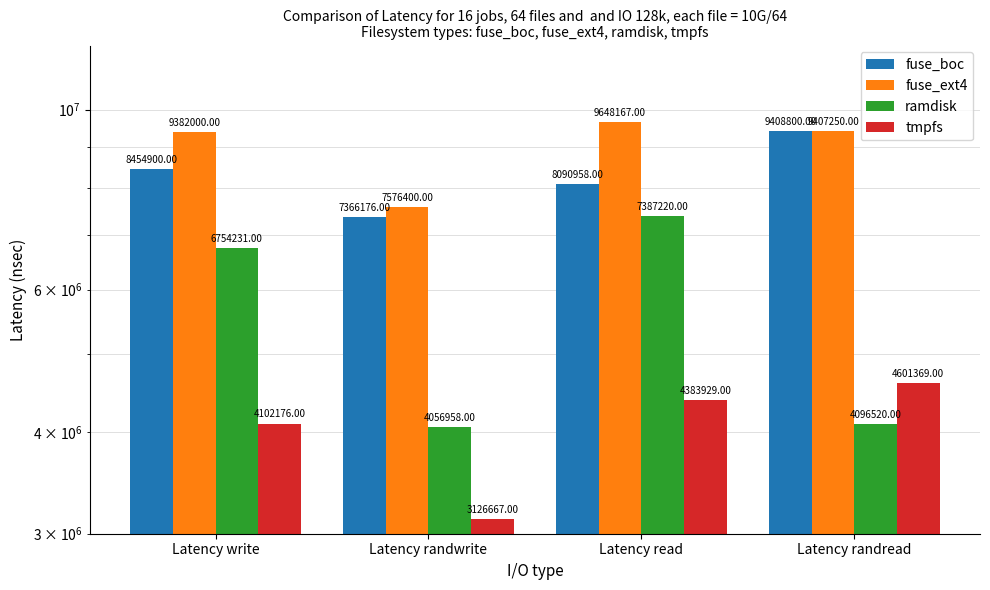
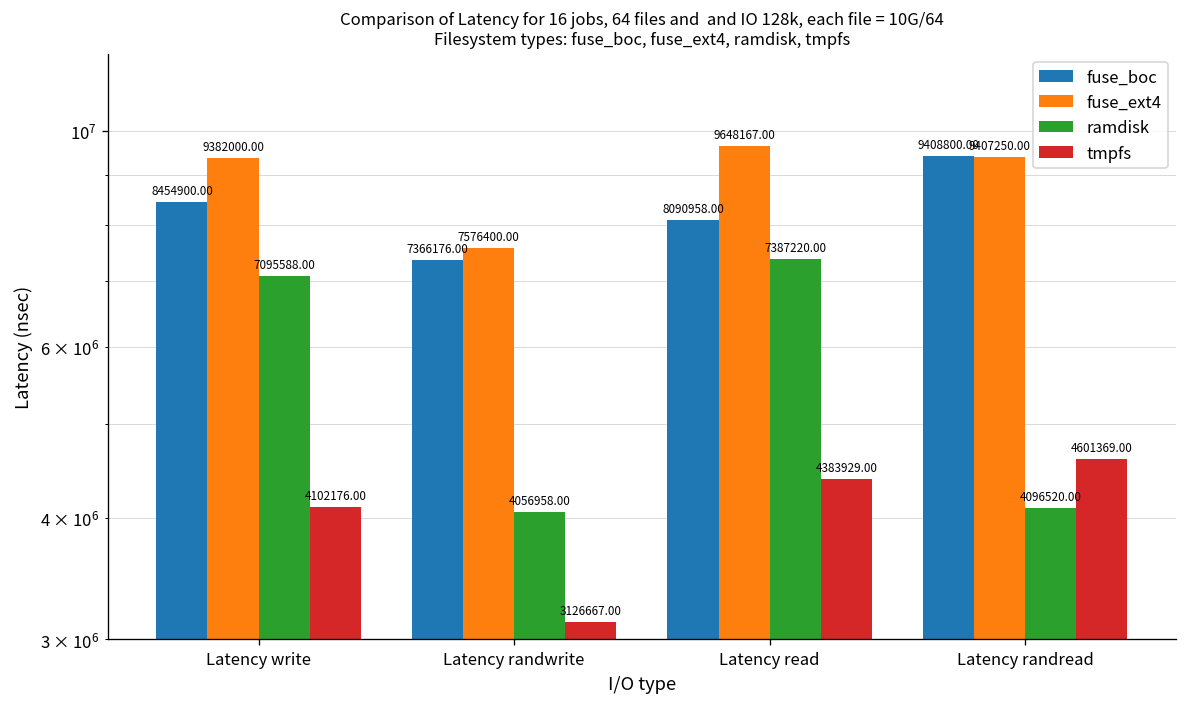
ramdisk, Latency write: 6754231.00 -> 7095588.00
